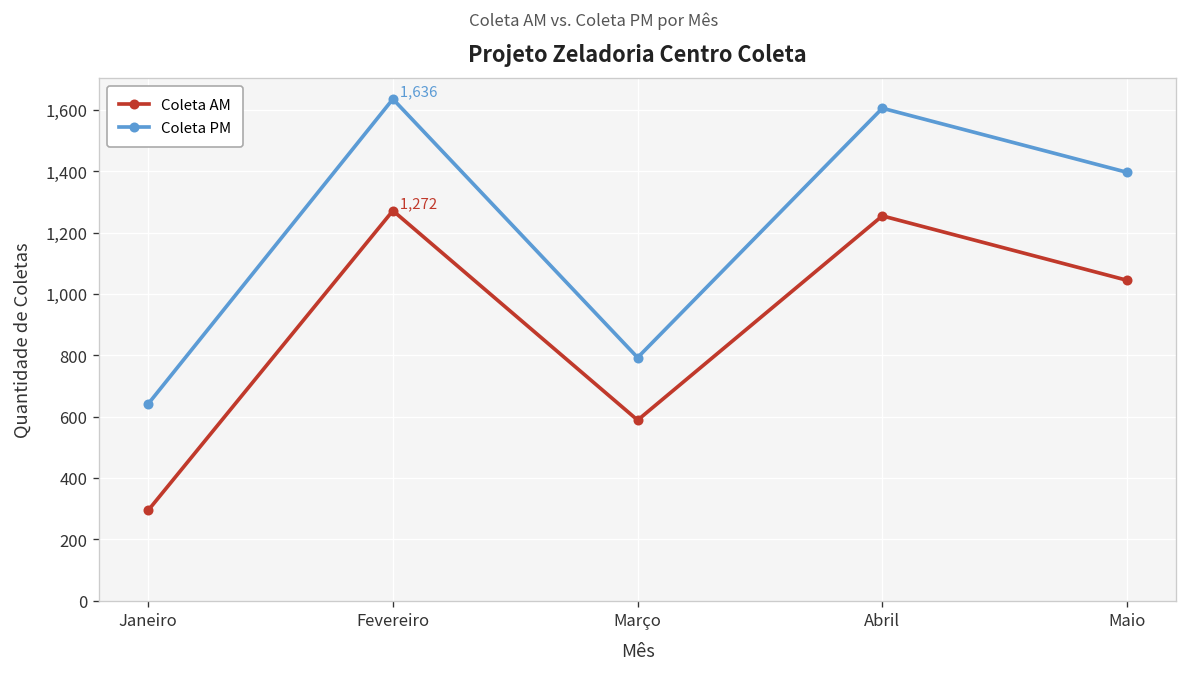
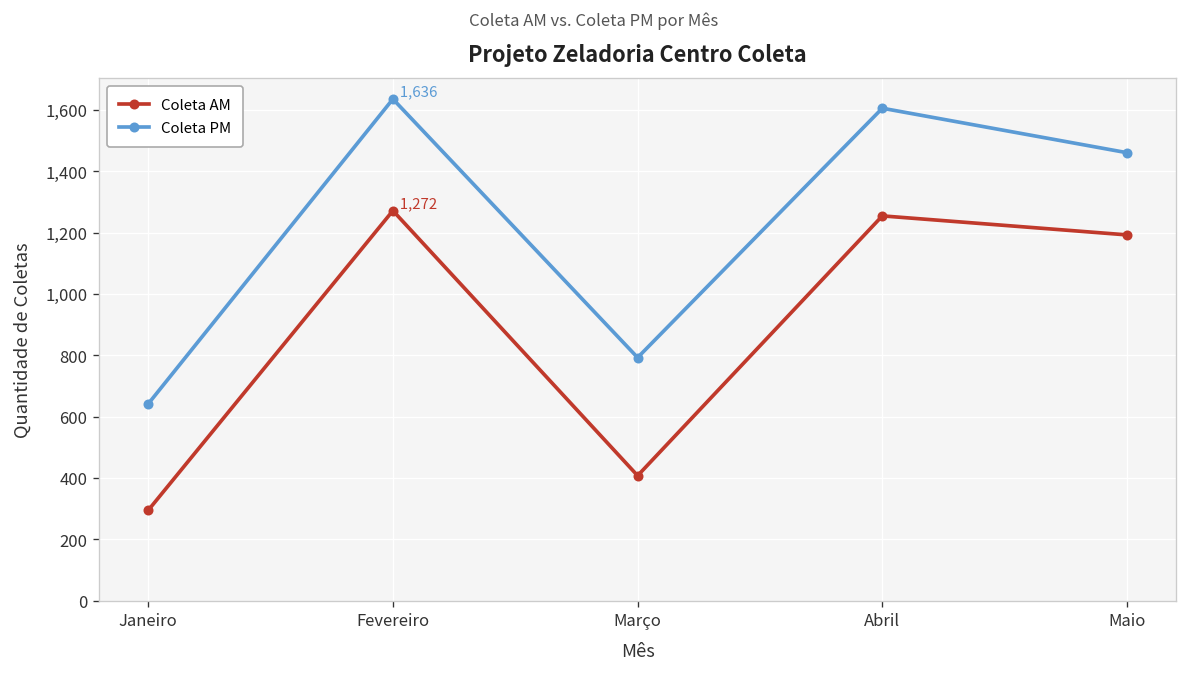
Coleta AM, Março: 590 -> 410
Coleta AM, Maio: 1,050 -> 1,190
Coleta PM, Maio: 1,400 -> 1,460
